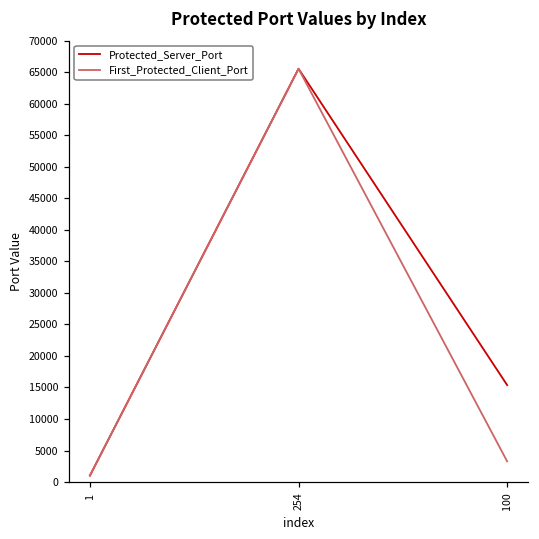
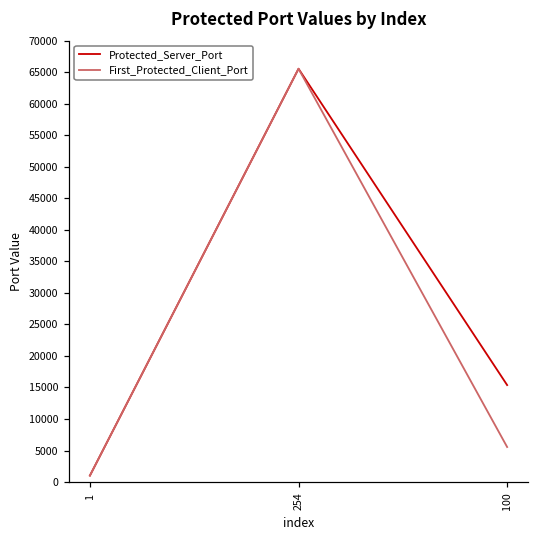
First_Protected_Client_Port, 100: 3000 -> 6000
